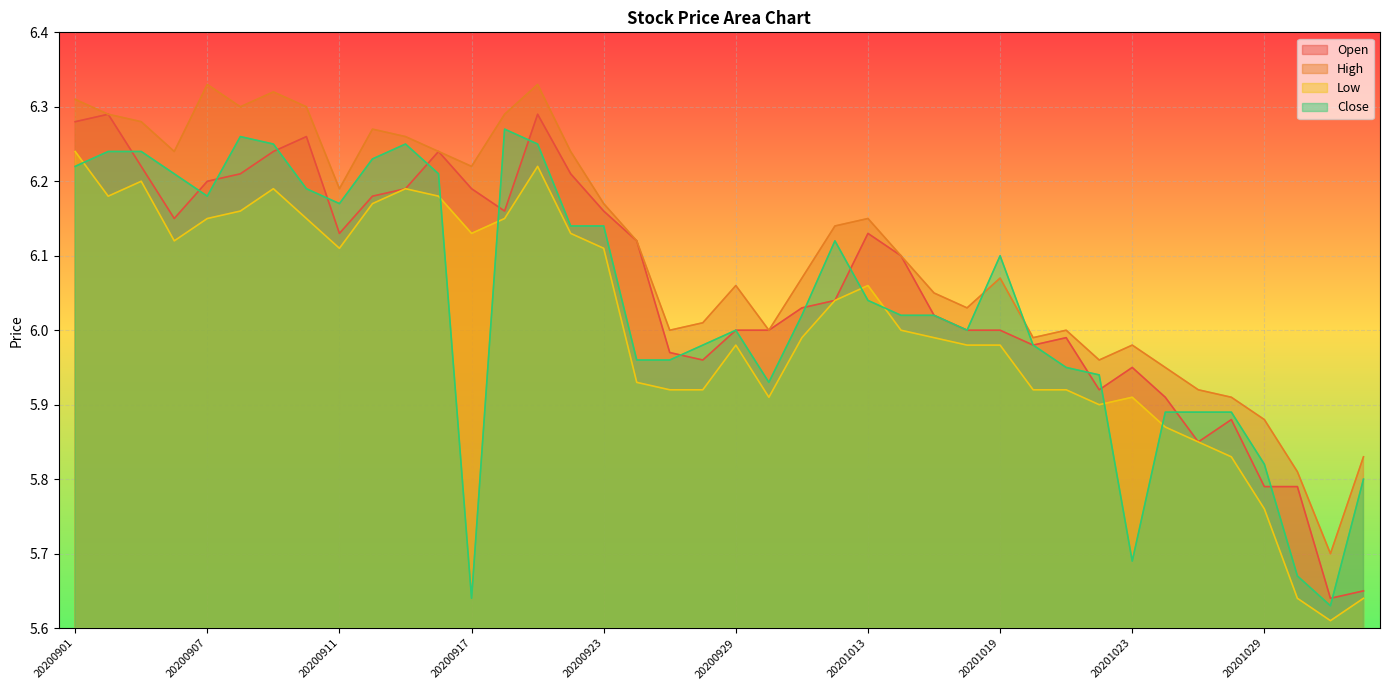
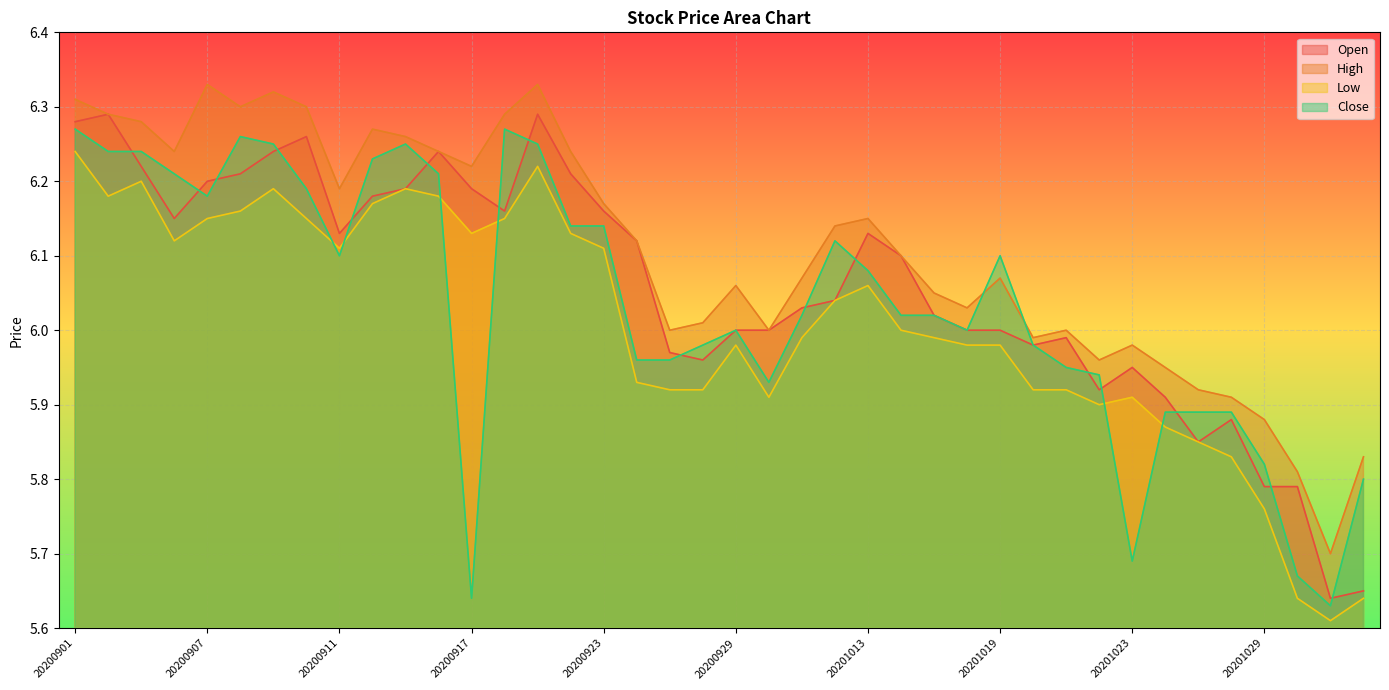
Close, 20200901: 6.22 -> 6.27
Close, 20200911: 6.17 -> 6.10
Close, 20201013: 6.04 -> 6.08
